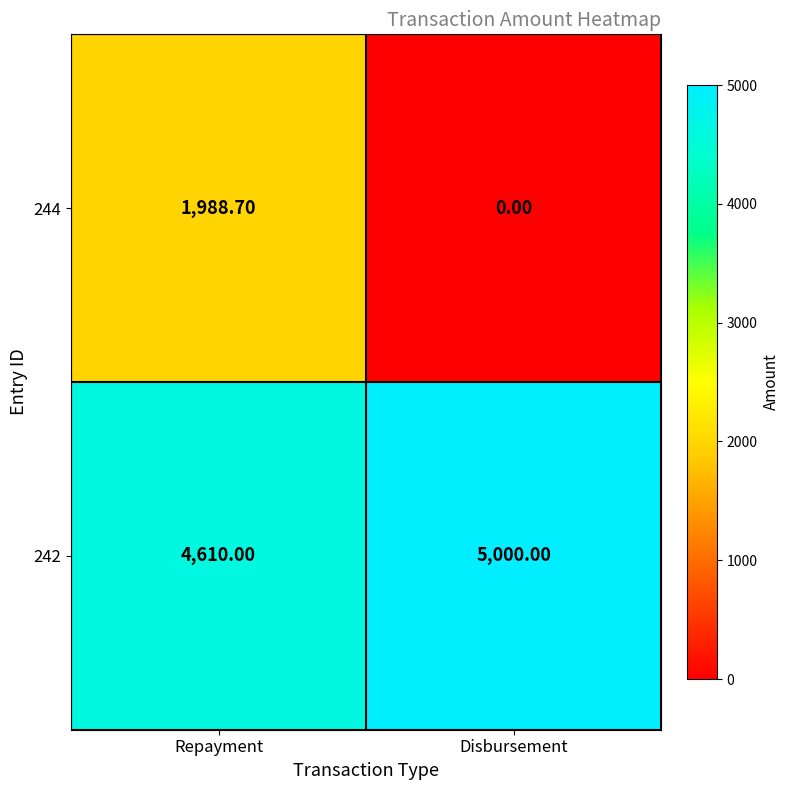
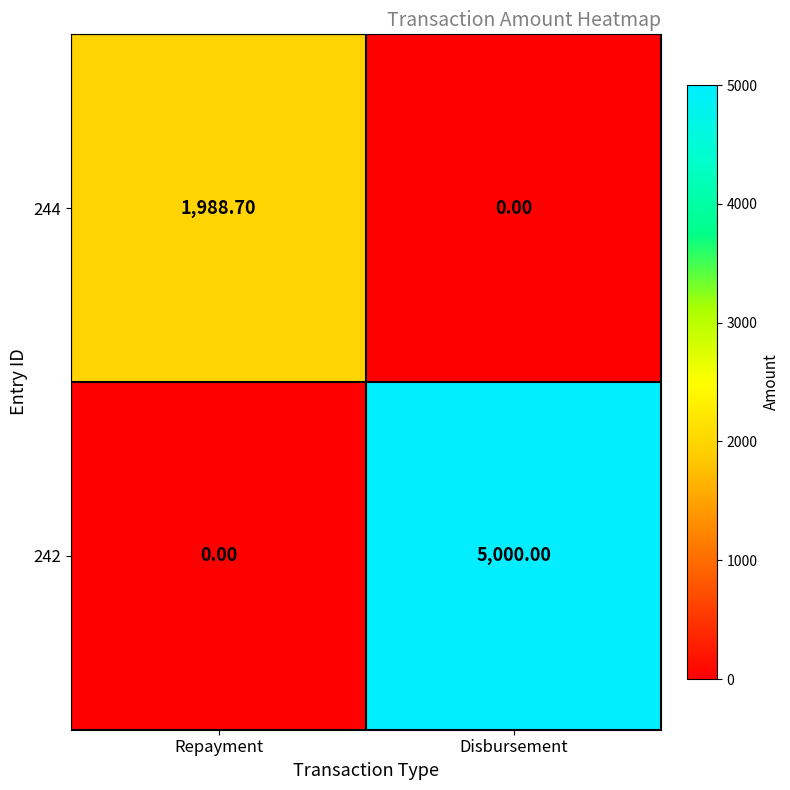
242, Repayment: 4,610.00 -> 0.00
